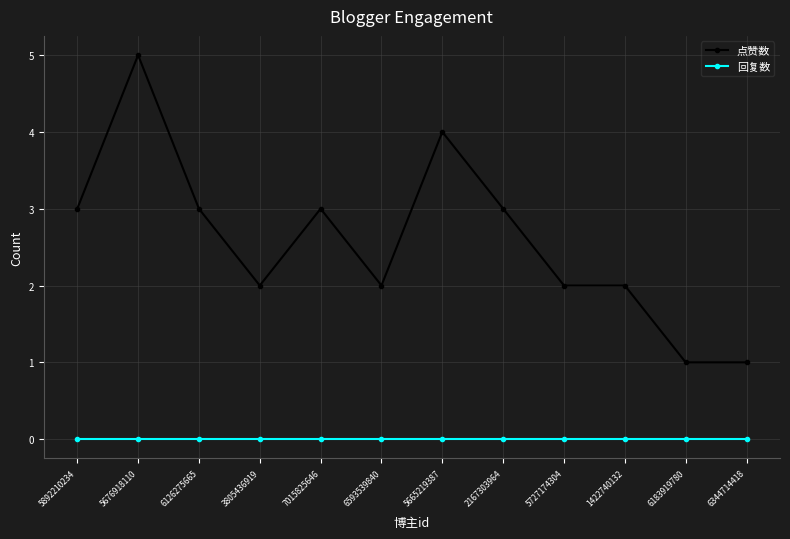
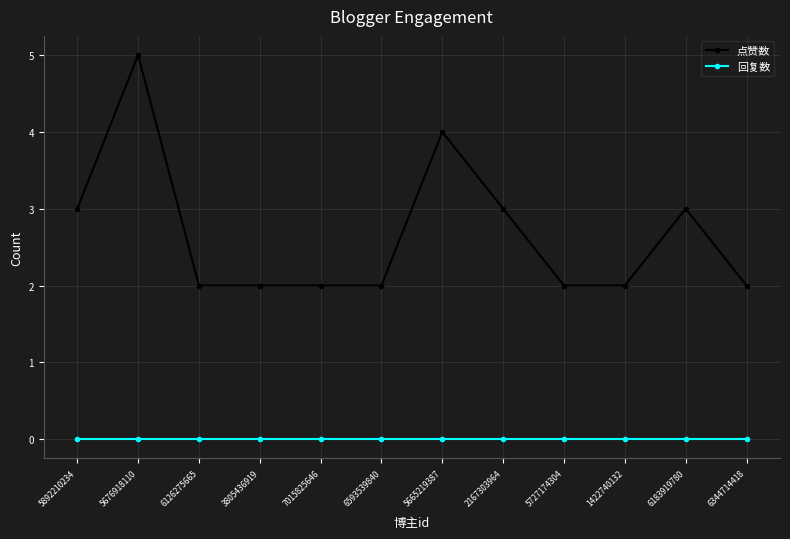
点赞数, 6126275665: 3 -> 2
点赞数, 7015825646: 3 -> 2
点赞数, 6183919780: 1 -> 3
点赞数, 6344714418: 1 -> 2
